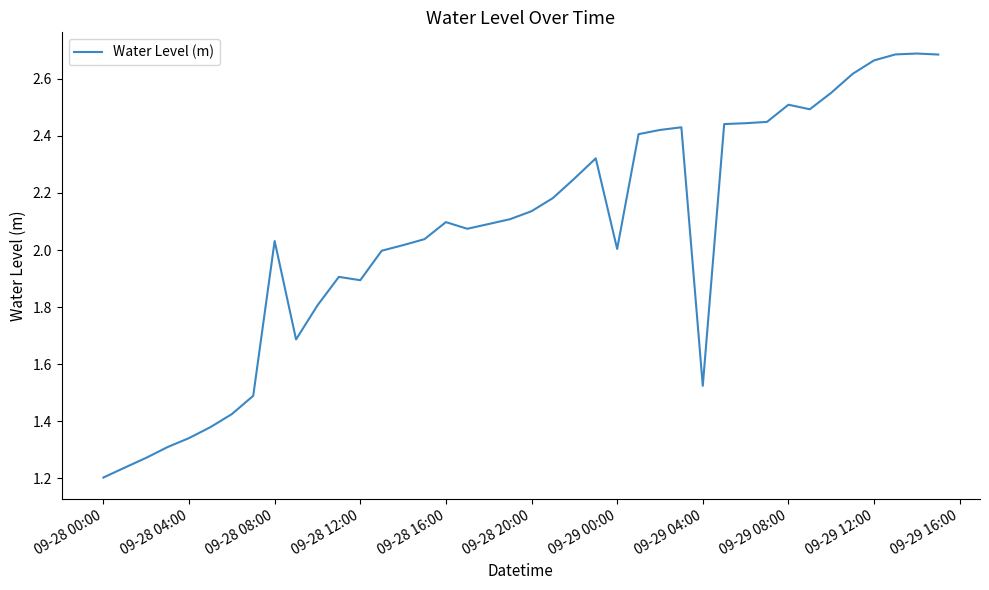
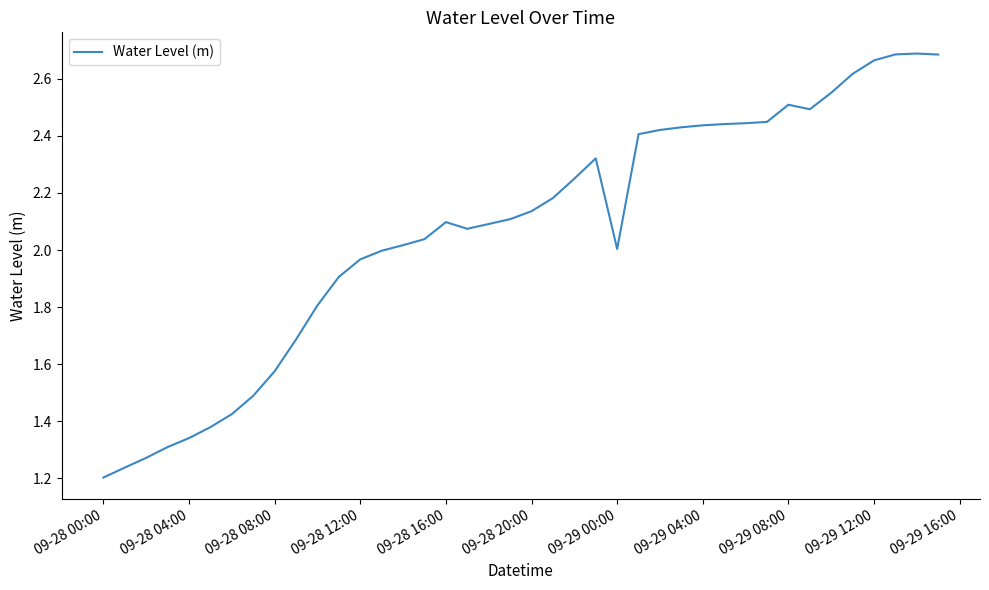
09-28 08:00: 2.03 -> 1.58
09-28 12:00: 1.89 -> 1.97
09-29 04:00: 1.52 -> 2.44
